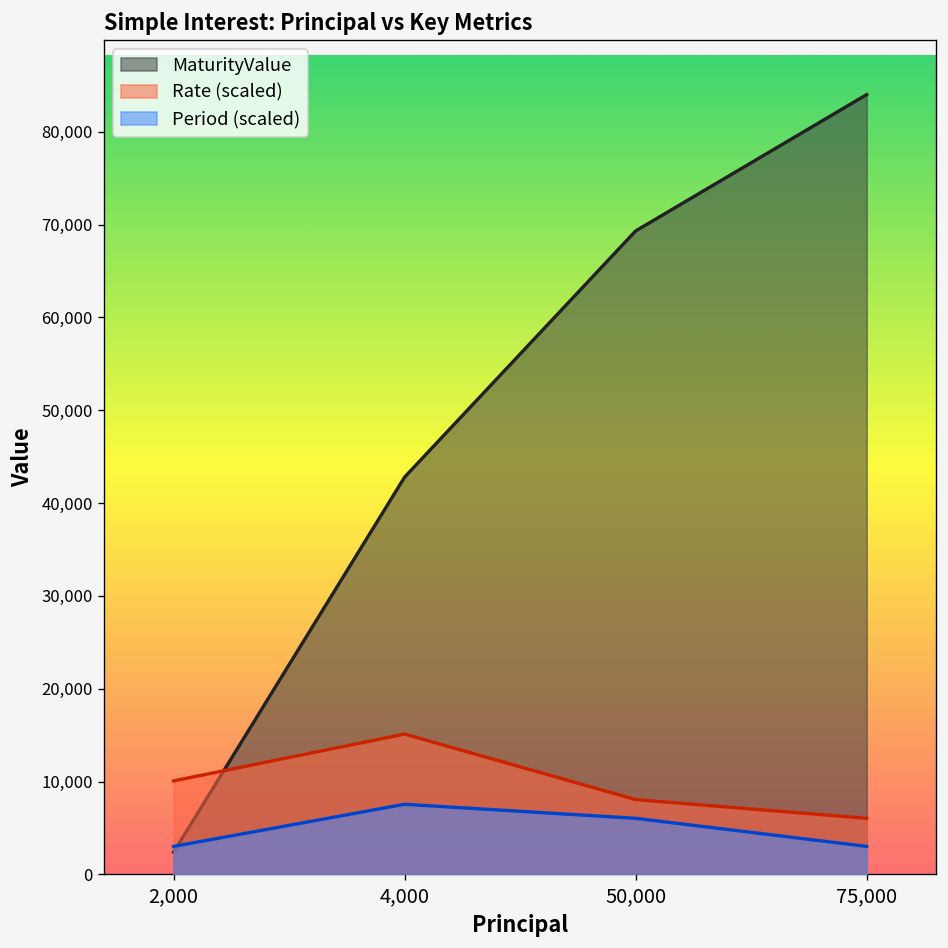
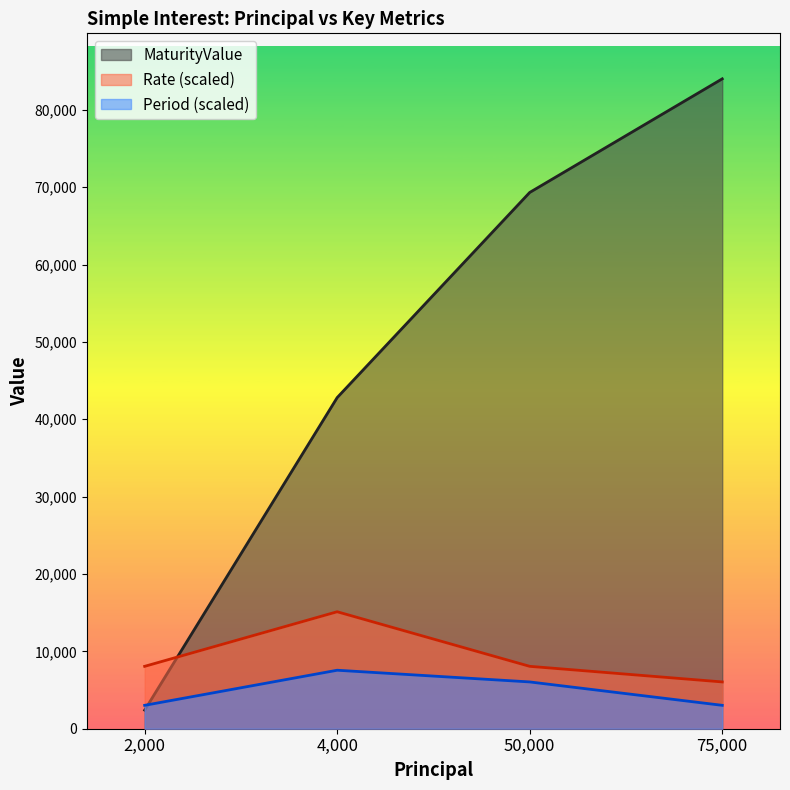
Rate (scaled), 2,000: 10,000 -> 8,000
